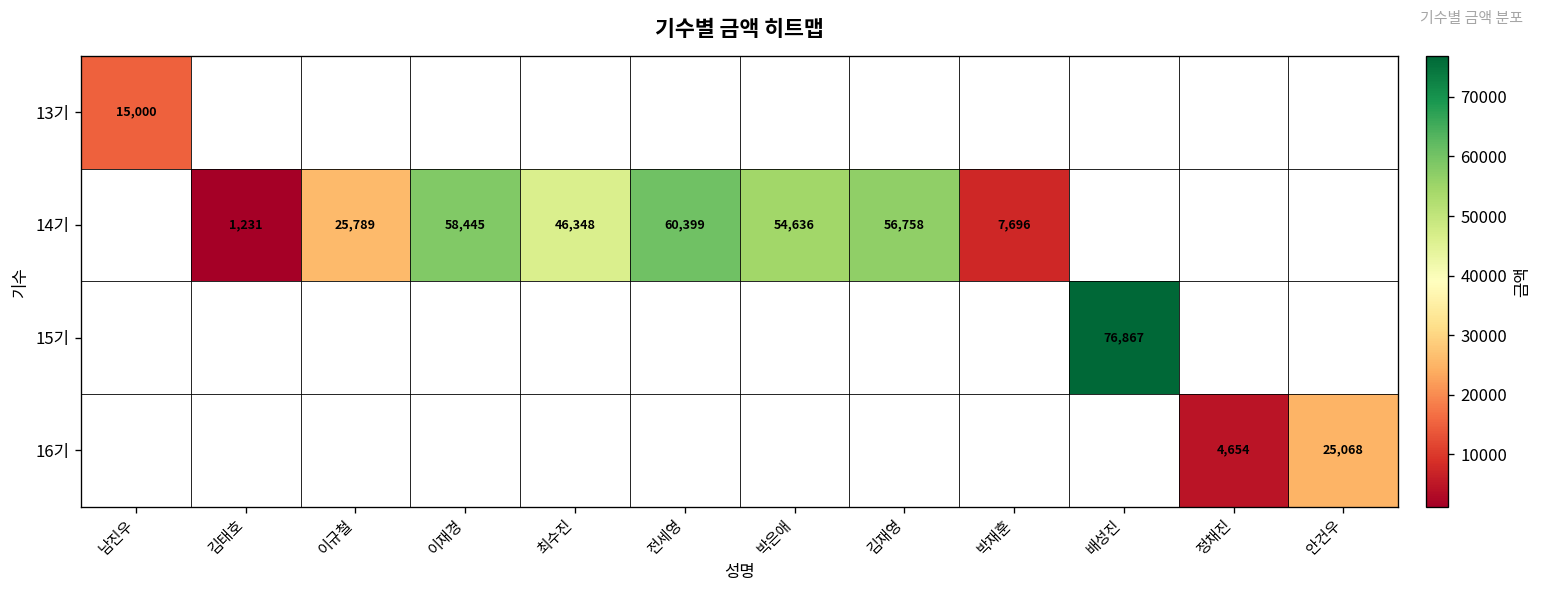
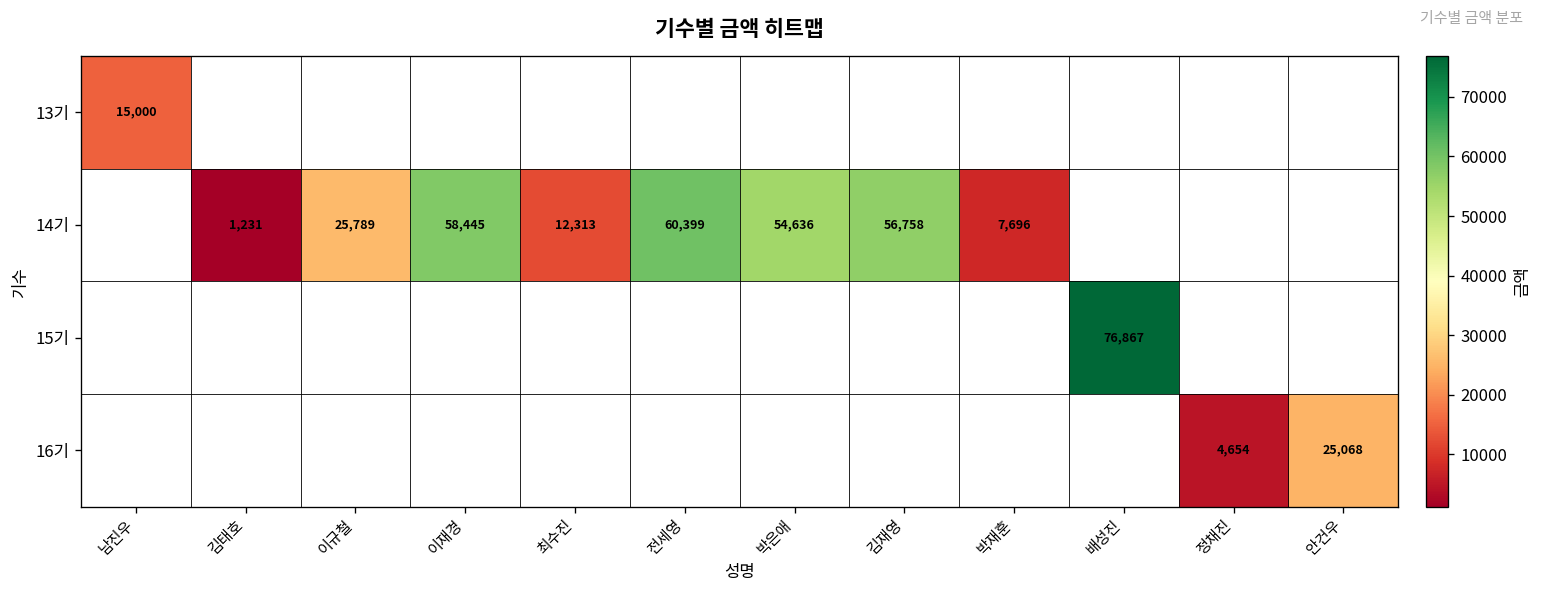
14기, 최수진: 46,348 -> 12,313
